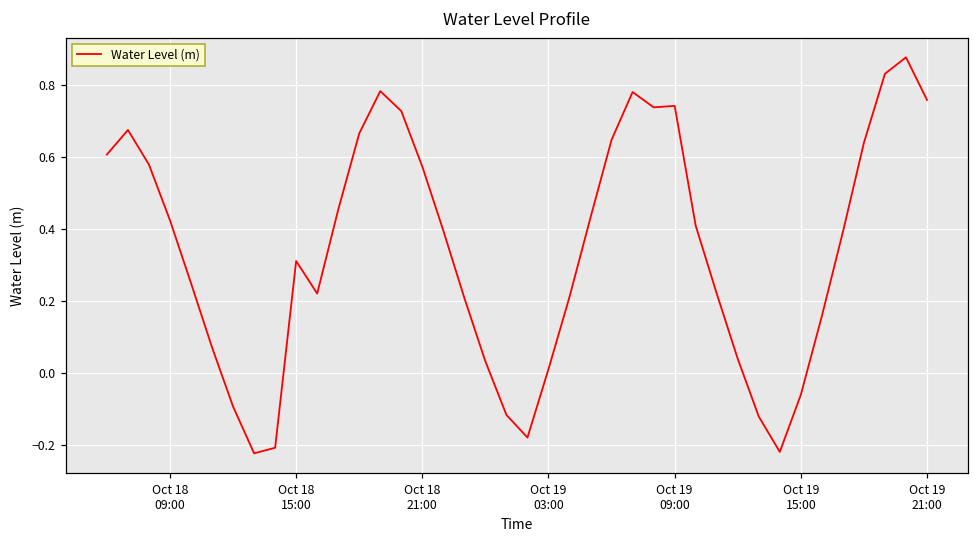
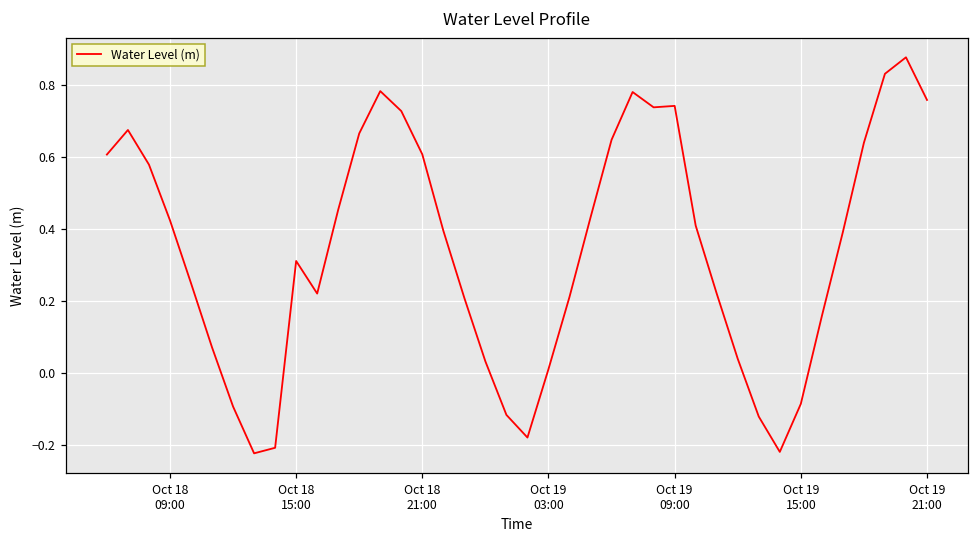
Oct 18 21:00: 0.57 -> 0.61
Oct 19 15:00: -0.06 -> -0.09
